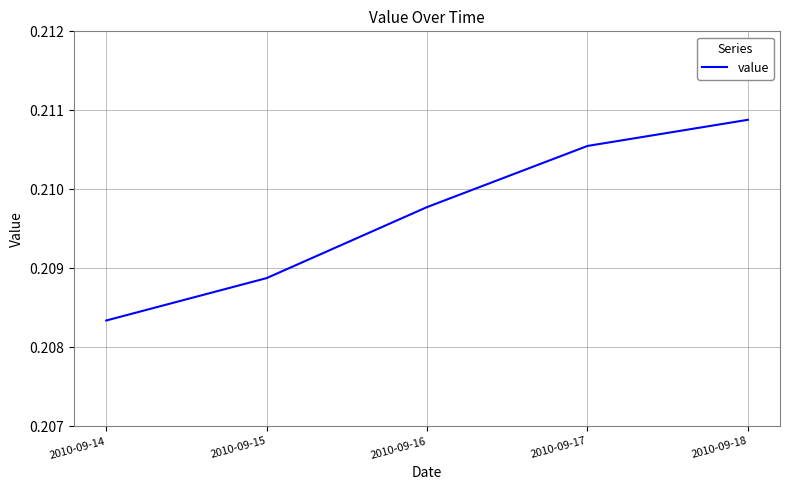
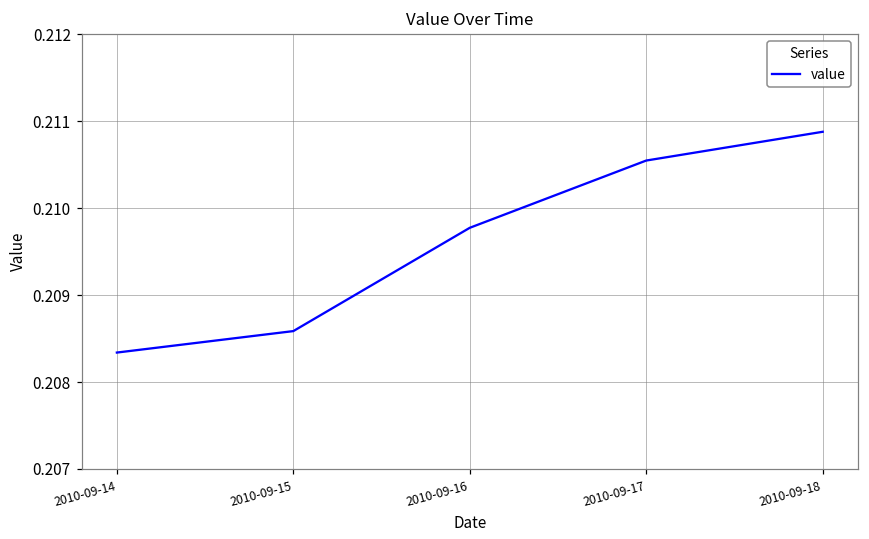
2010-09-15: 0.2089 -> 0.2086
